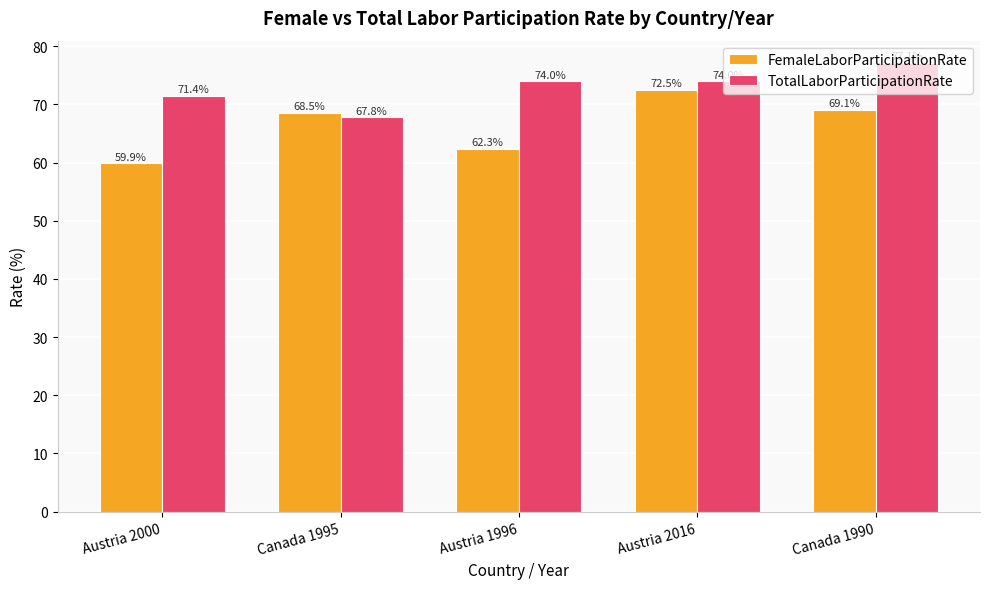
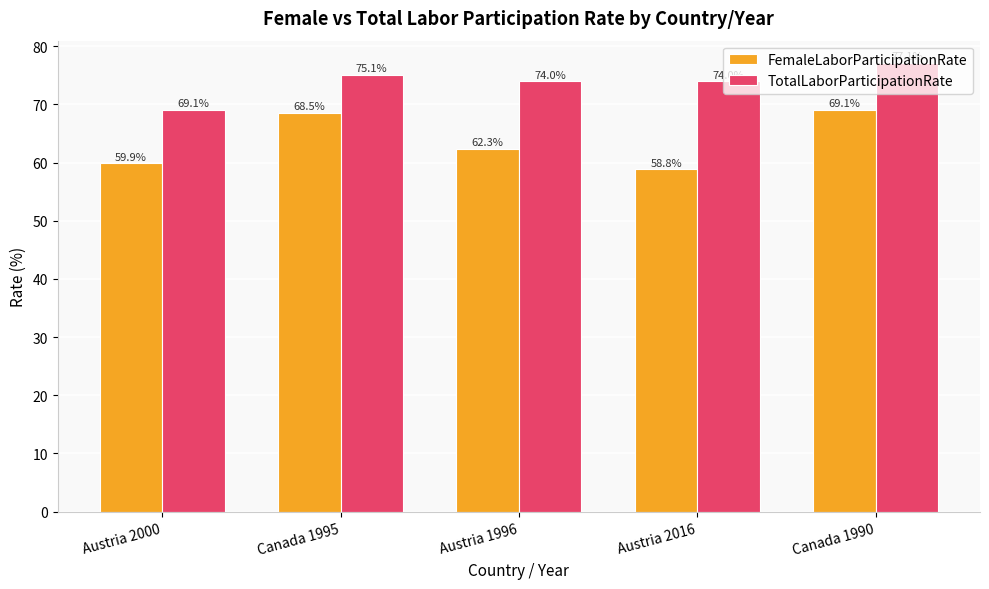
TotalLaborParticipationRate, Austria 2000: 71.4% -> 69.1%
TotalLaborParticipationRate, Canada 1995: 67.8% -> 75.1%
FemaleLaborParticipationRate, Austria 2016: 72.5% -> 58.8%
